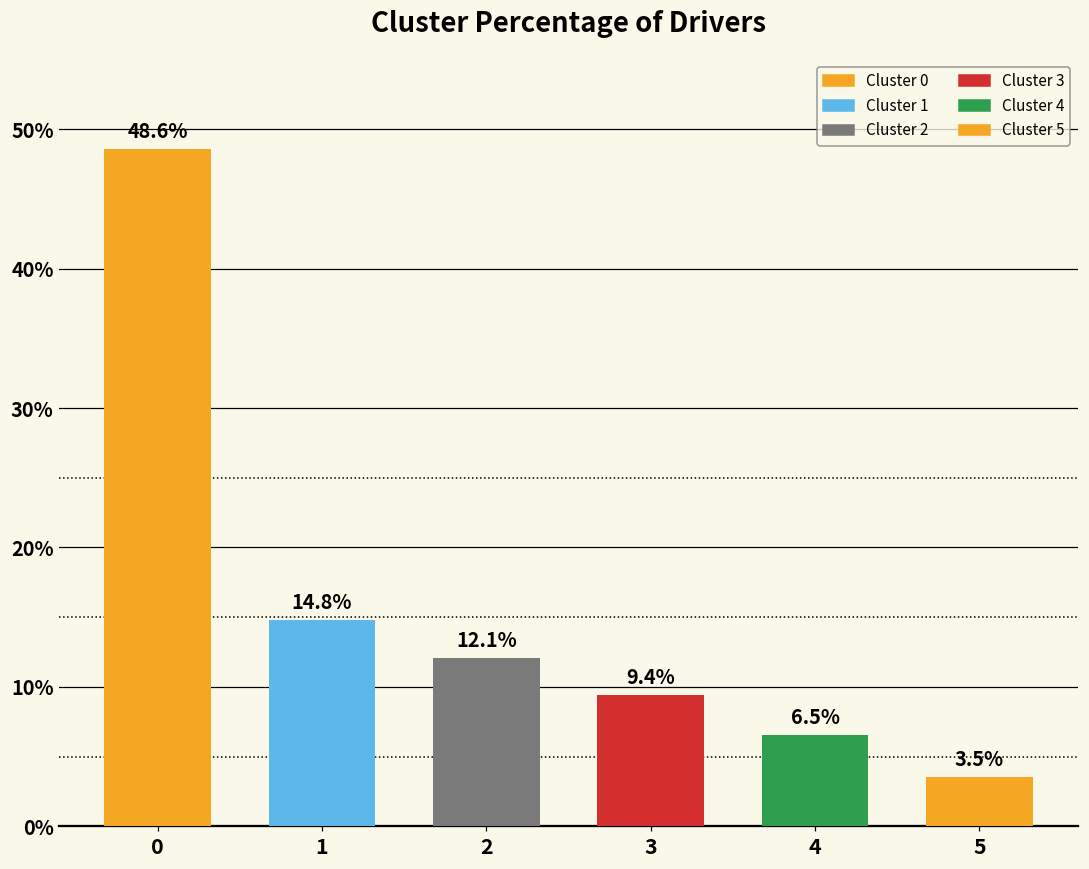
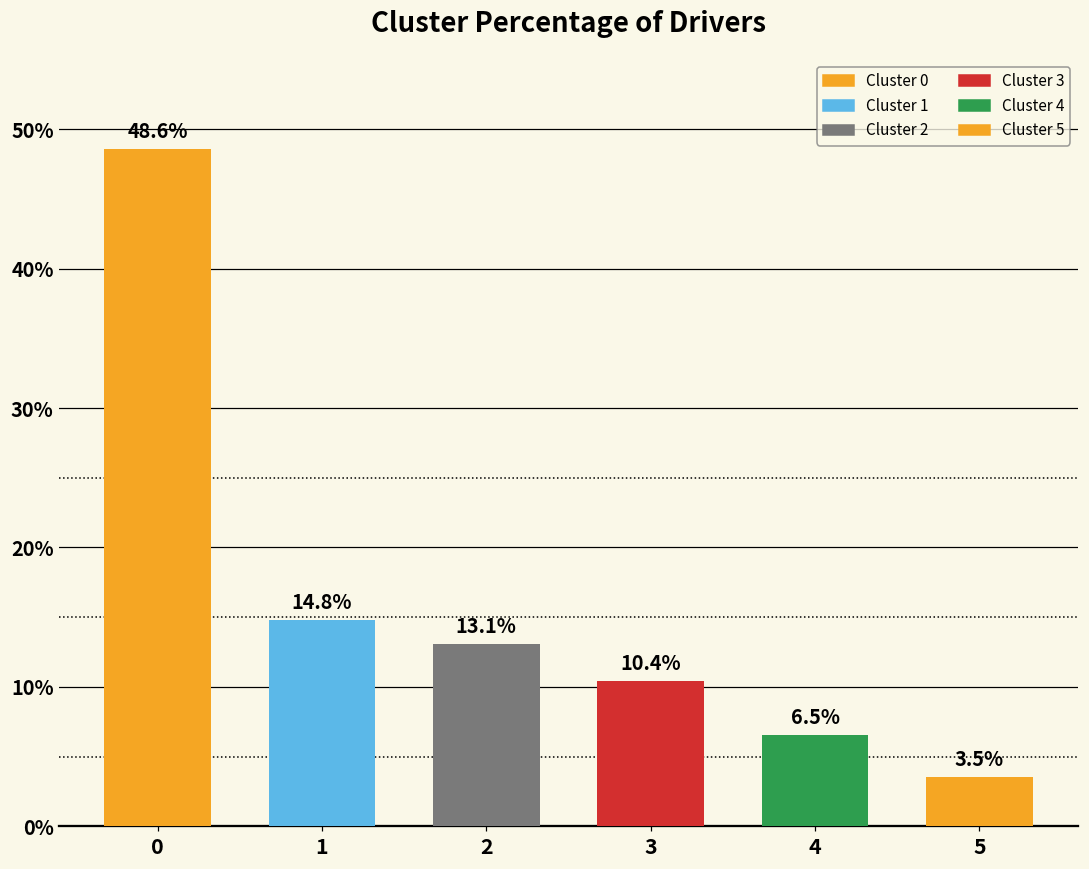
2: 12.1% -> 13.1%
3: 9.4% -> 10.4%
